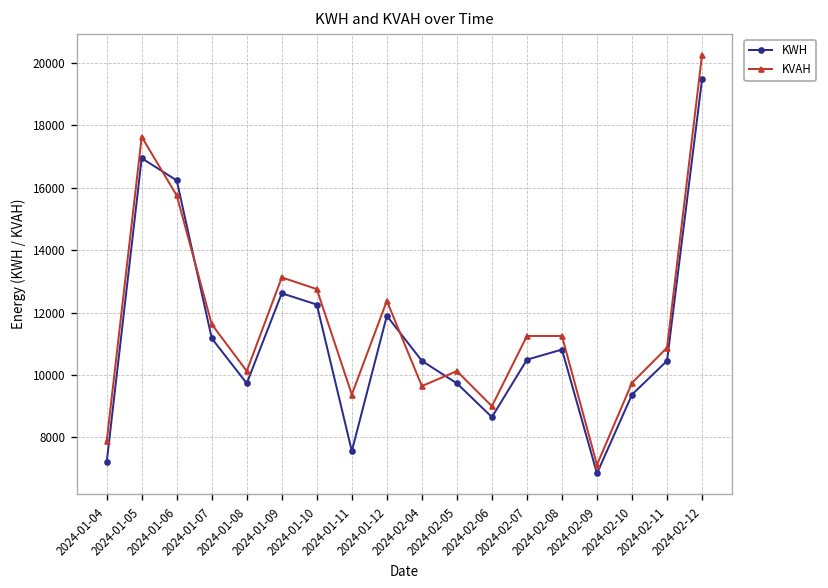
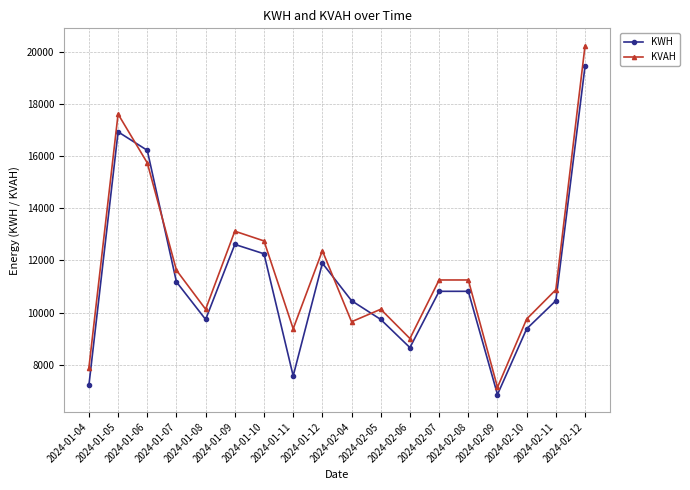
KWH, 2024-02-07: 10500 -> 10800
